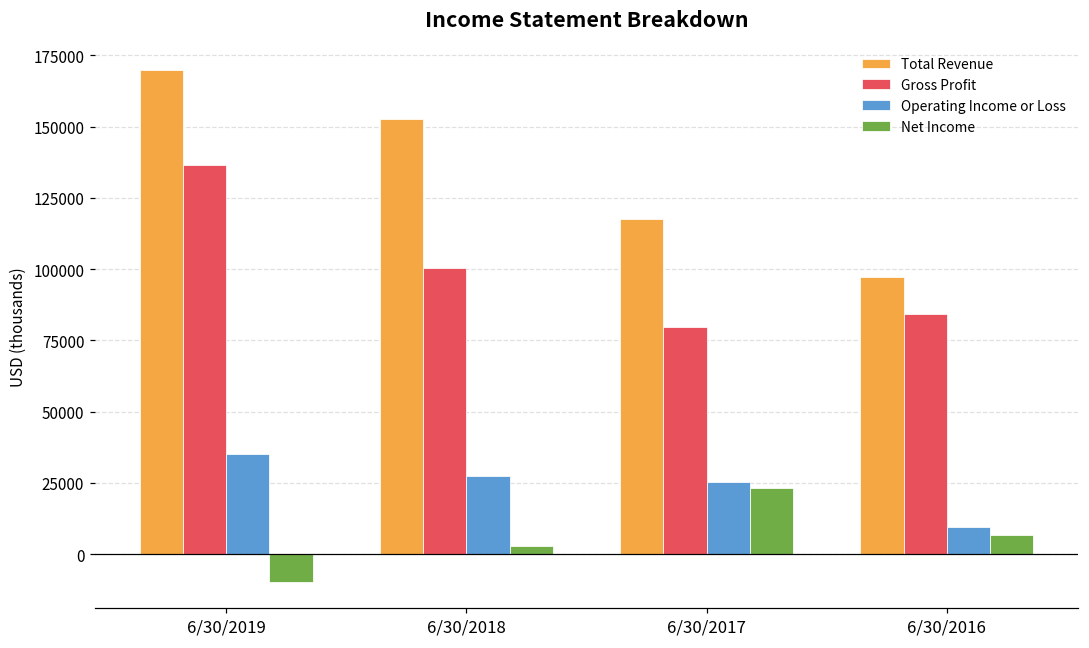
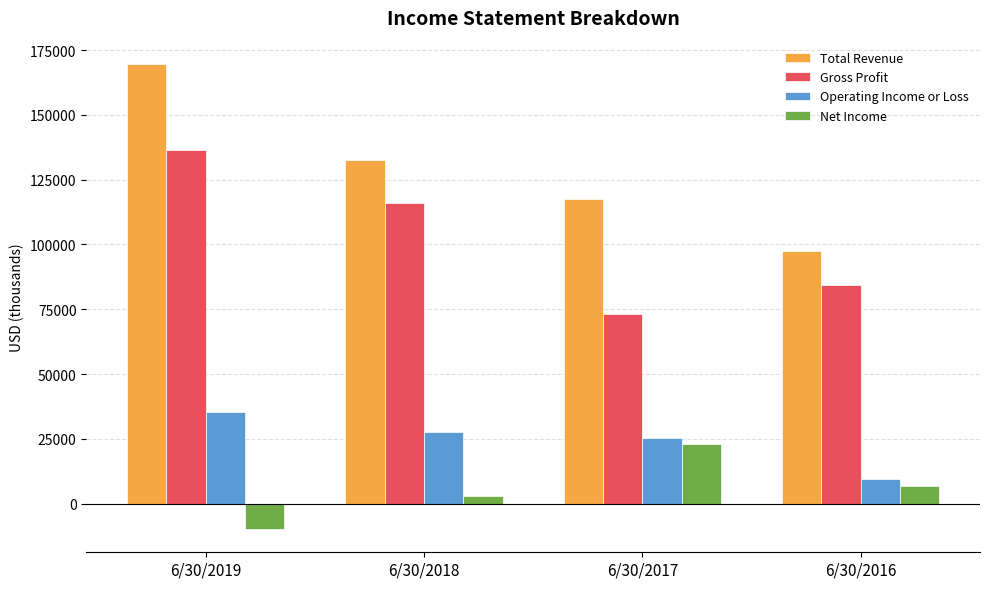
Total Revenue, 6/30/2018: 153000 -> 133000
Gross Profit, 6/30/2018: 100000 -> 116000
Gross Profit, 6/30/2017: 80000 -> 73000
